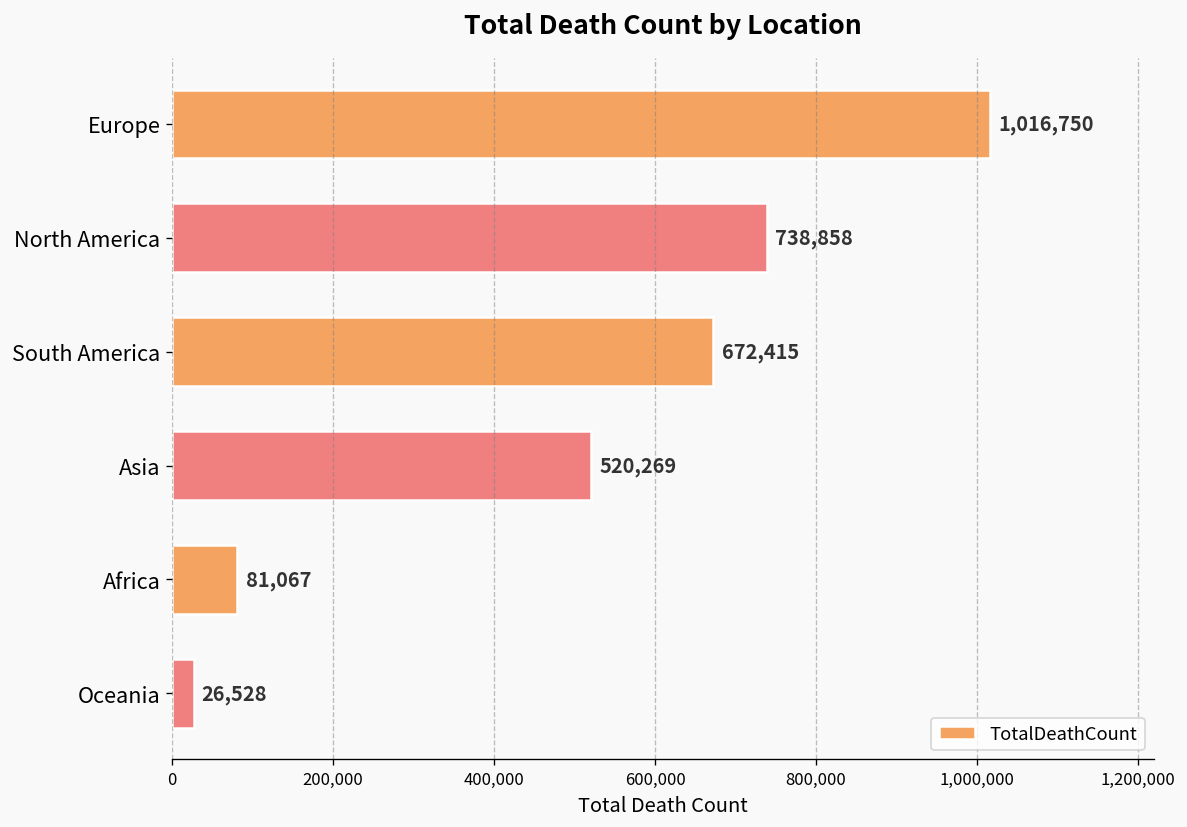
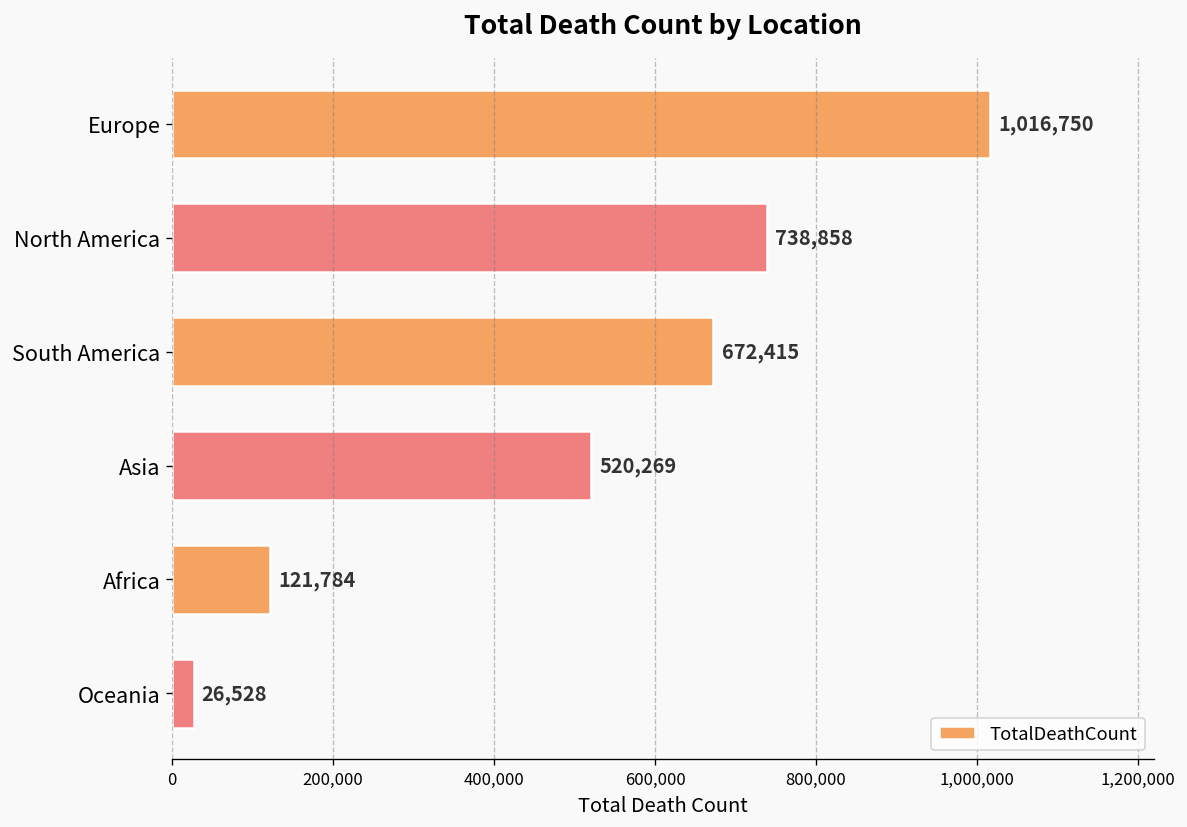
Africa: 81,067 -> 121,784
